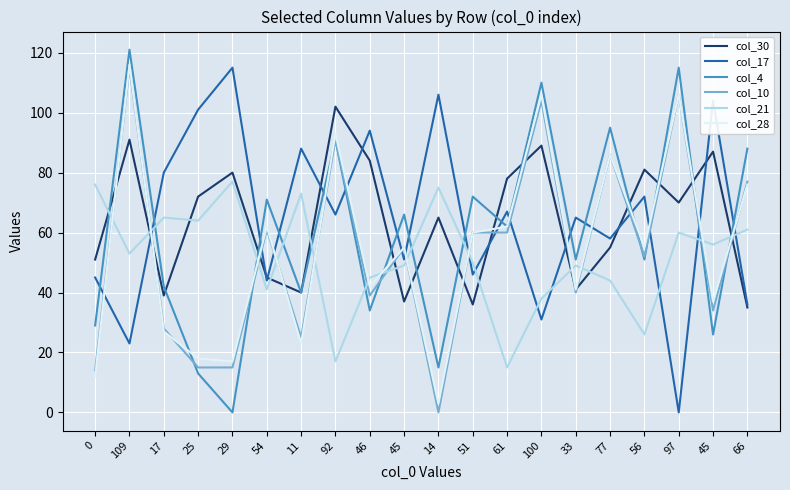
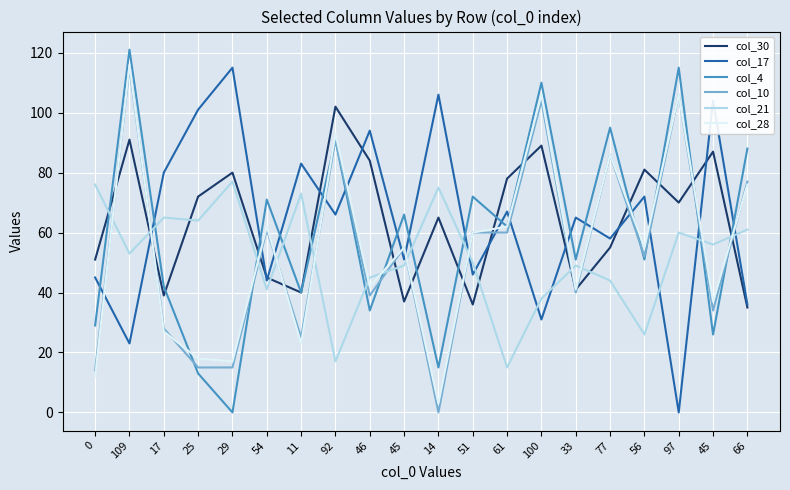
col_17, 11: 88 -> 83
